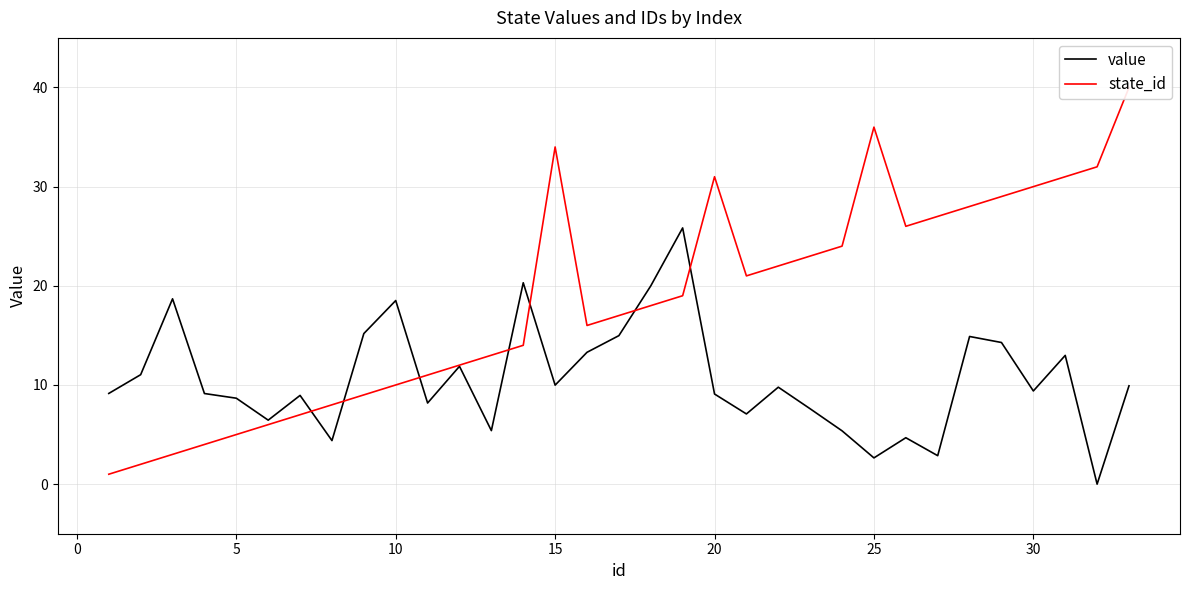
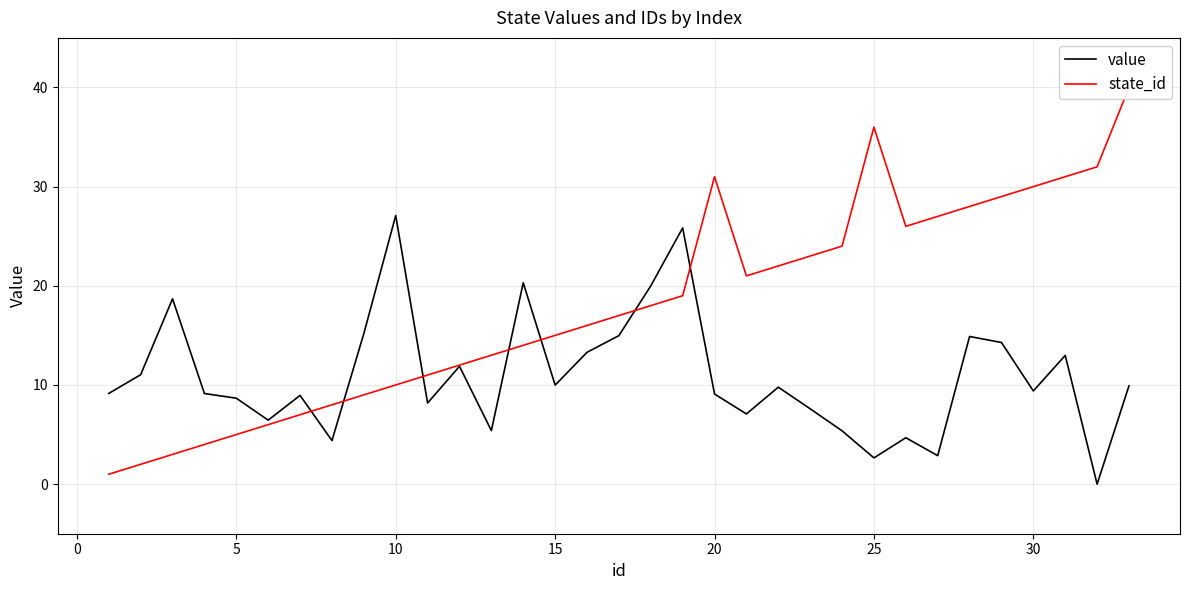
value, 10: 19 -> 27
state_id, 15: 34 -> 15
